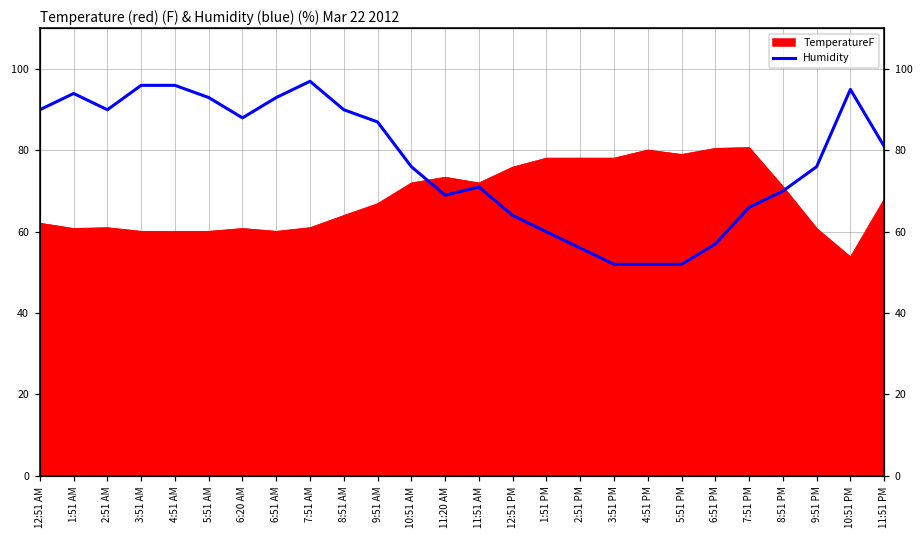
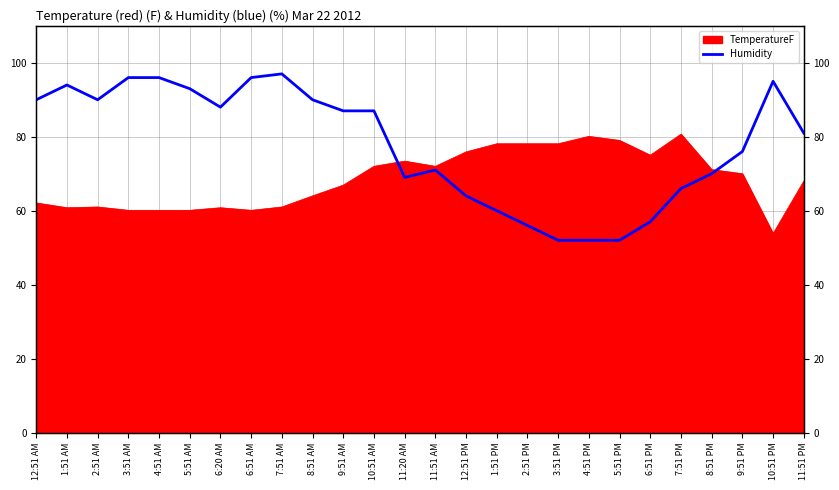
Humidity, 6:51 AM: 93 -> 96
Humidity, 10:51 AM: 76 -> 87
TemperatureF, 6:51 PM: 81 -> 75
TemperatureF, 9:51 PM: 61 -> 70
